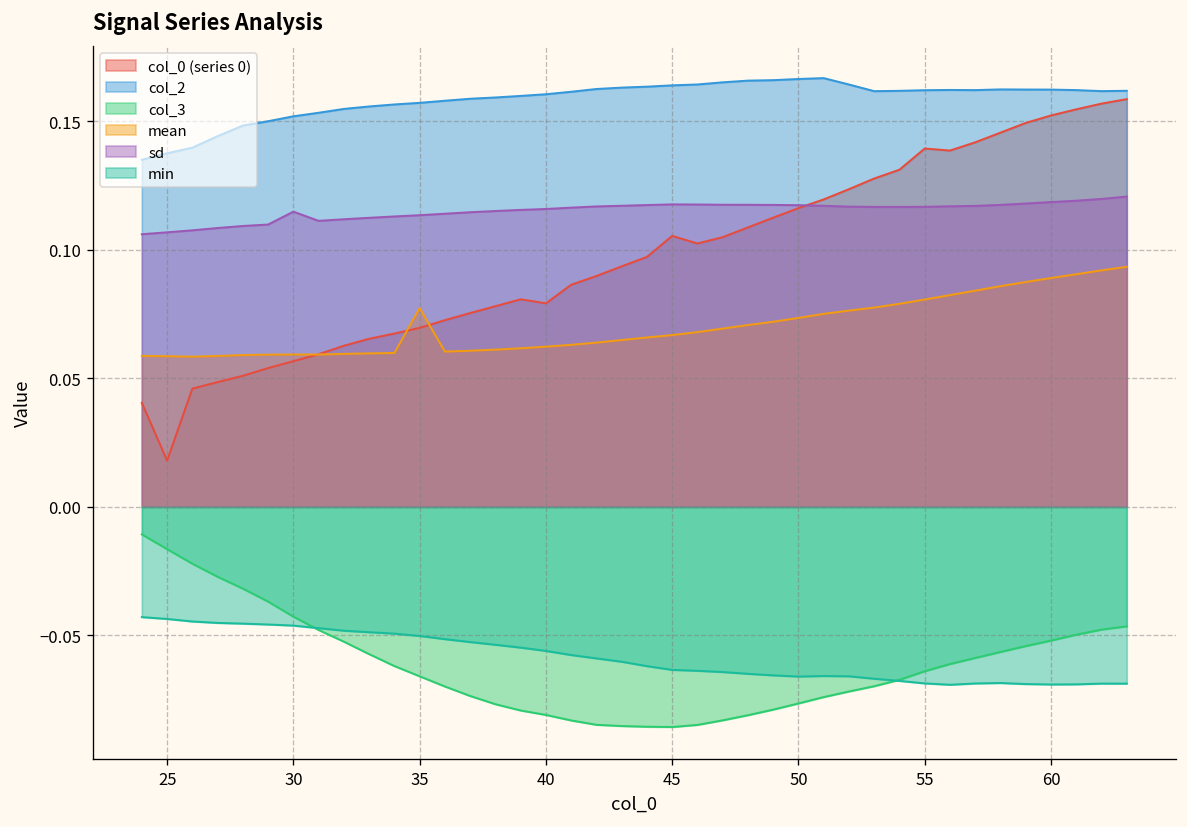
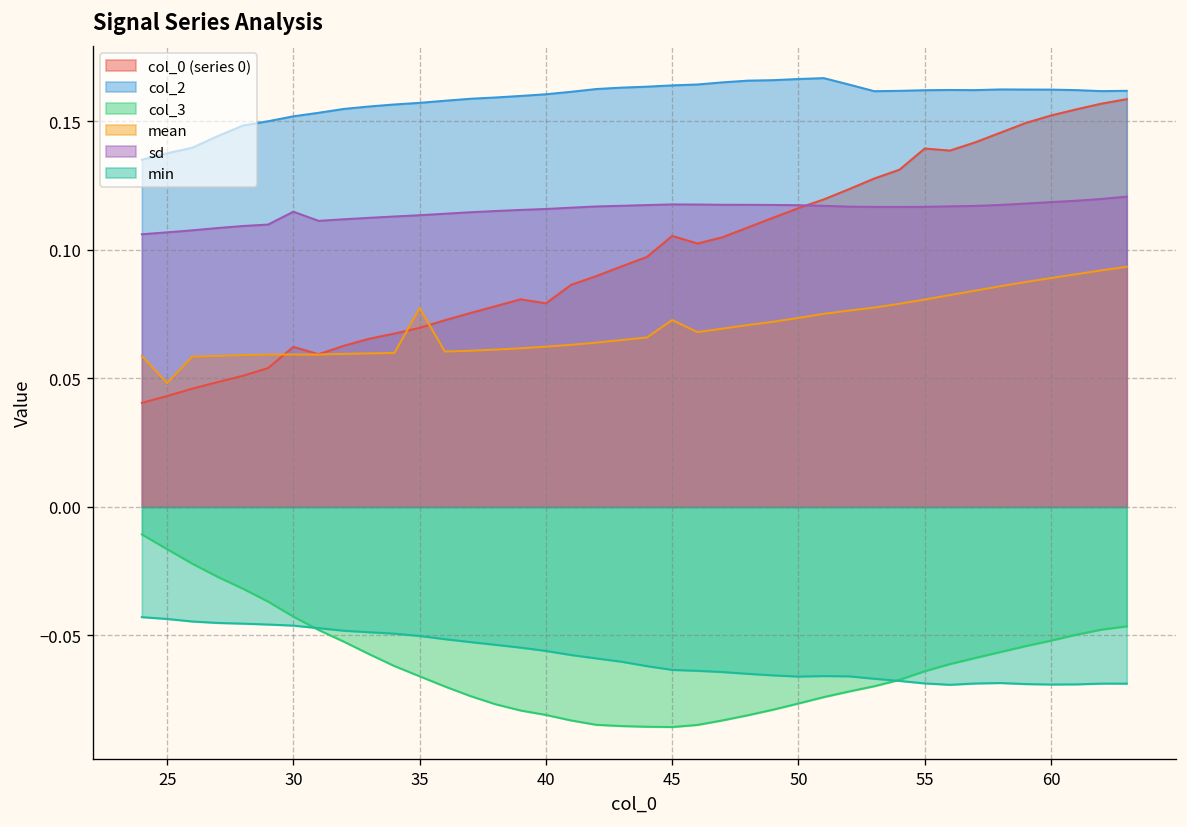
col_0 (series 0), 25: 0.018 -> 0.043
mean, 25: 0.059 -> 0.048
col_0 (series 0), 30: 0.057 -> 0.062
mean, 45: 0.067 -> 0.073
